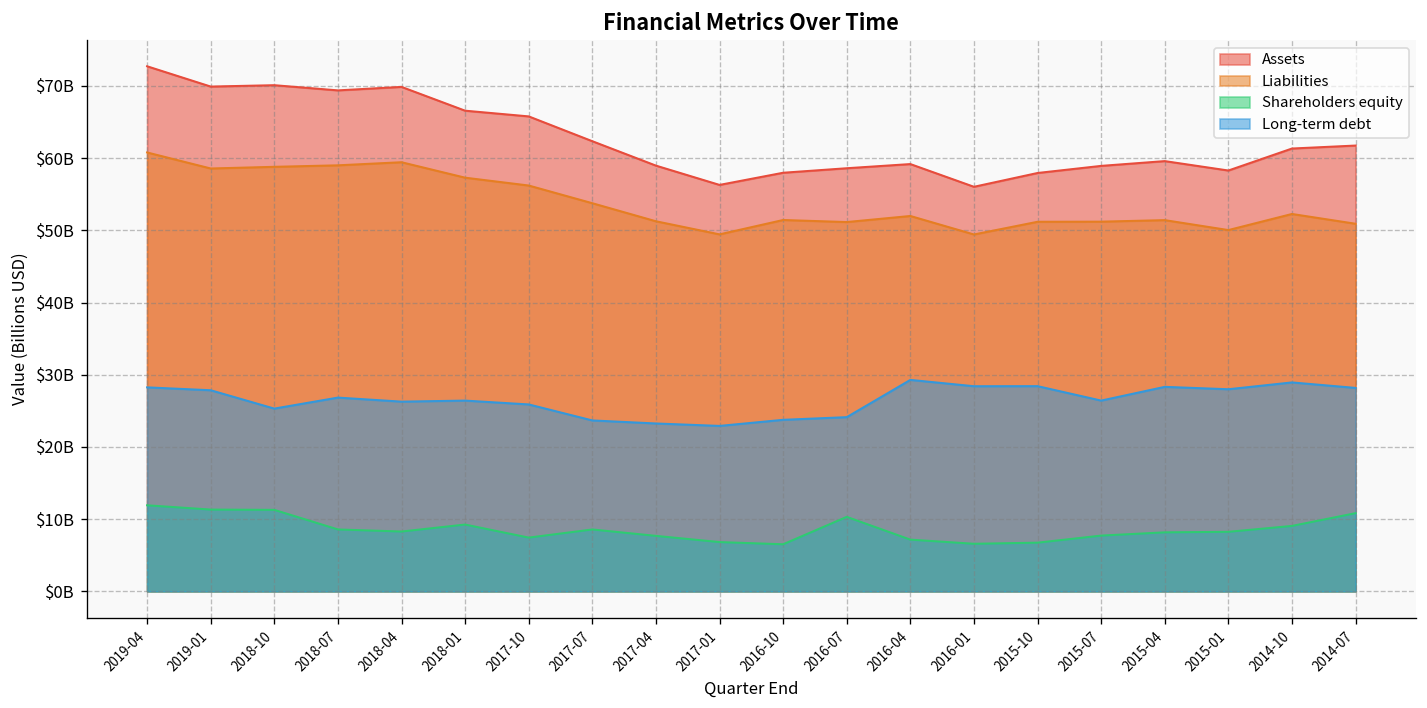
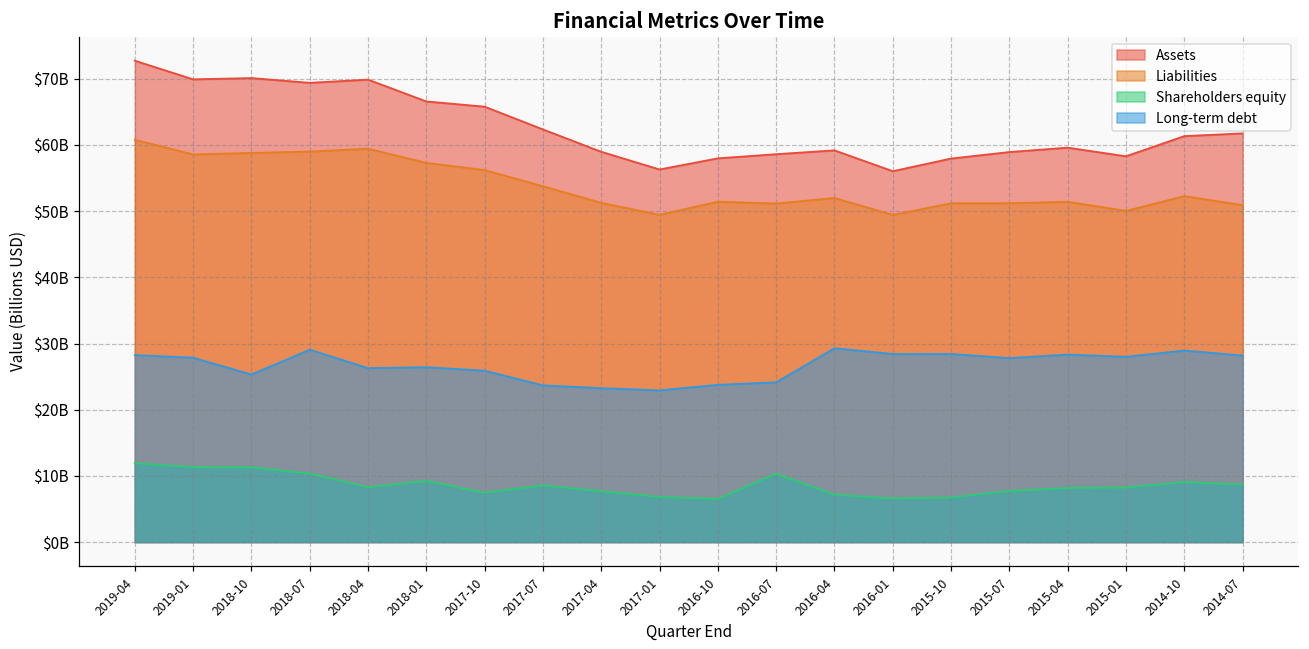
Shareholders equity, 2018-07: $9000000000 -> $10000000000
Long-term debt, 2018-07: $27000000000 -> $29000000000
Long-term debt, 2015-07: $26000000000 -> $28000000000
Shareholders equity, 2014-07: $11000000000 -> $9000000000
